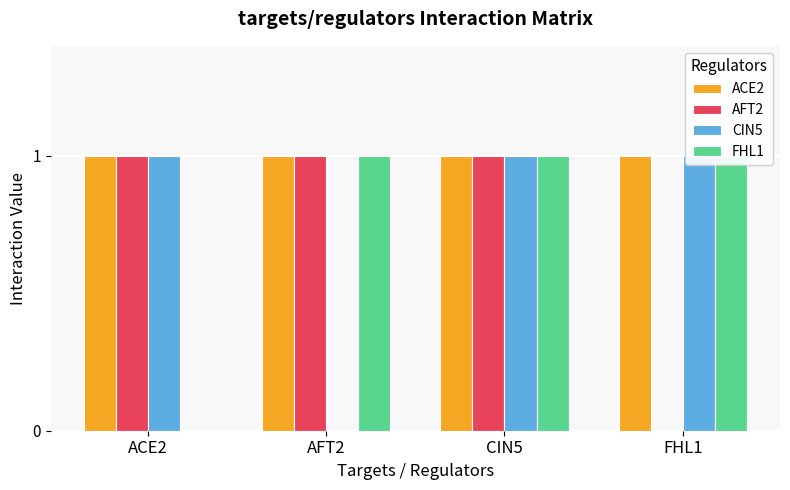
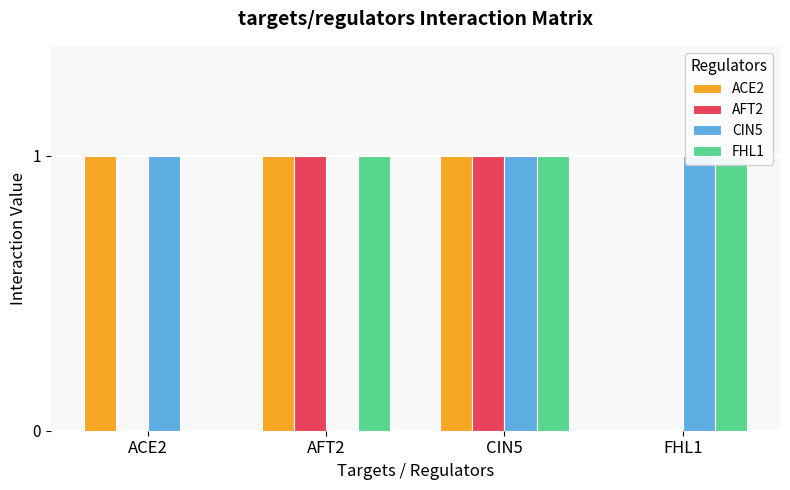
AFT2, ACE2: 1 -> 0
ACE2, FHL1: 1 -> 0
